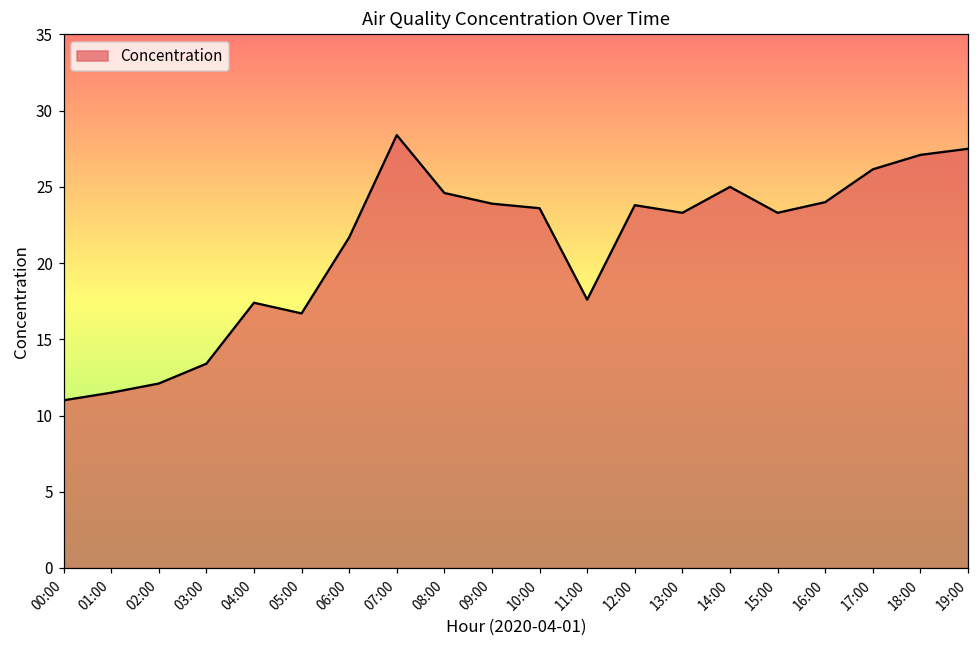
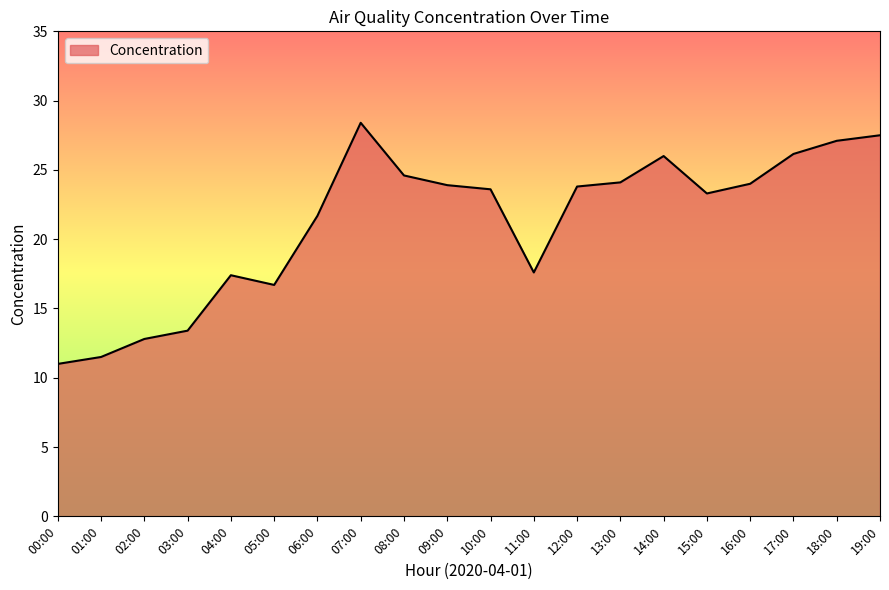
02:00: 12.1 -> 12.8
13:00: 23.3 -> 24.1
14:00: 25 -> 26
